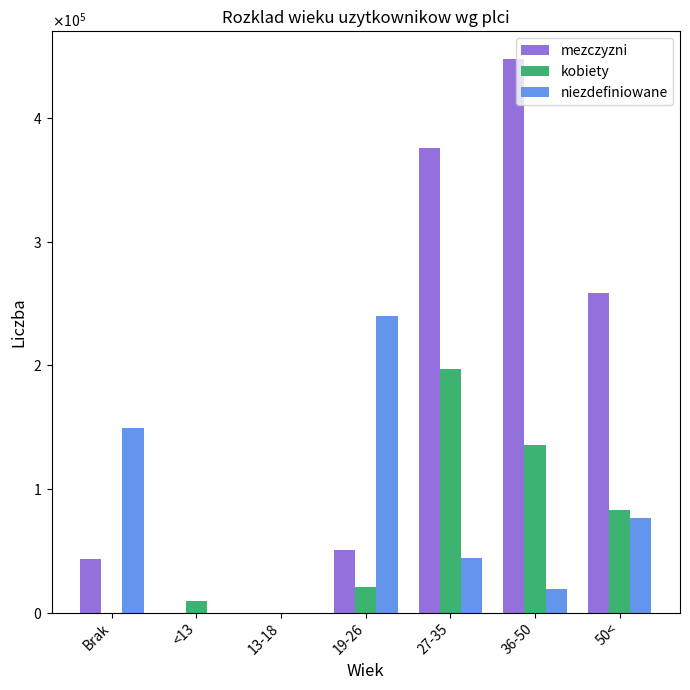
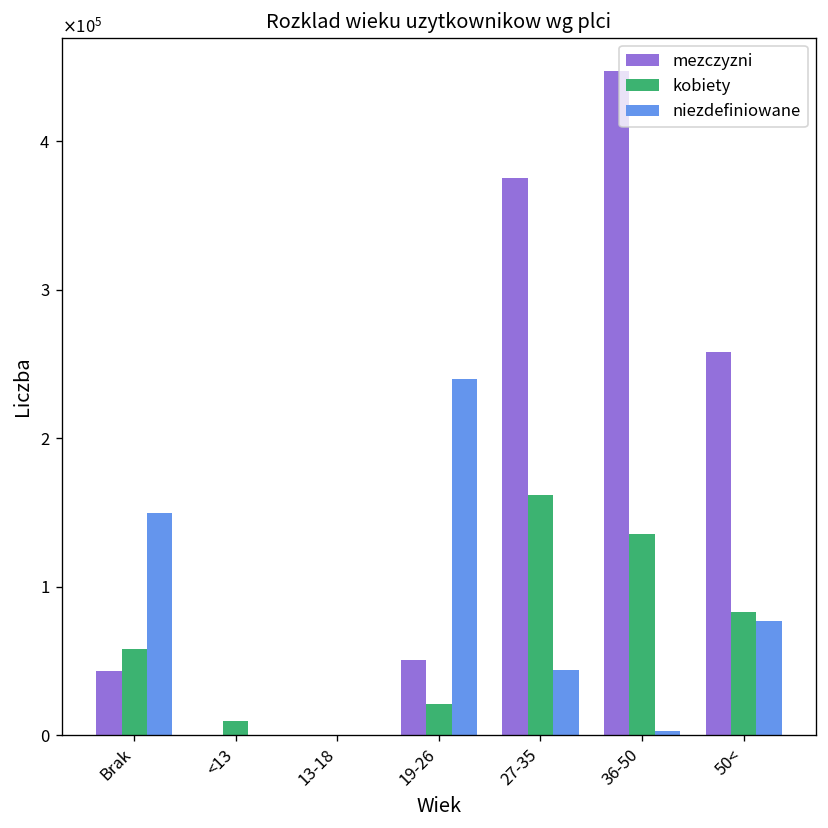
kobiety, Brak: 0 -> 58000
kobiety, 27-35: 197000 -> 162000
niezdefiniowane, 36-50: 19000 -> 3000
